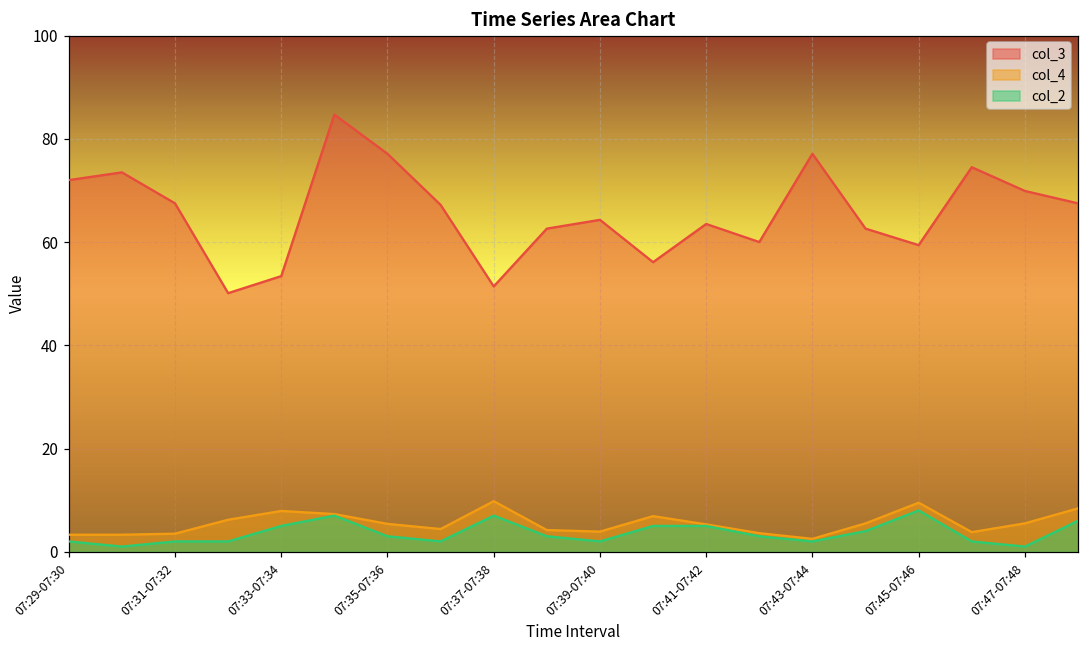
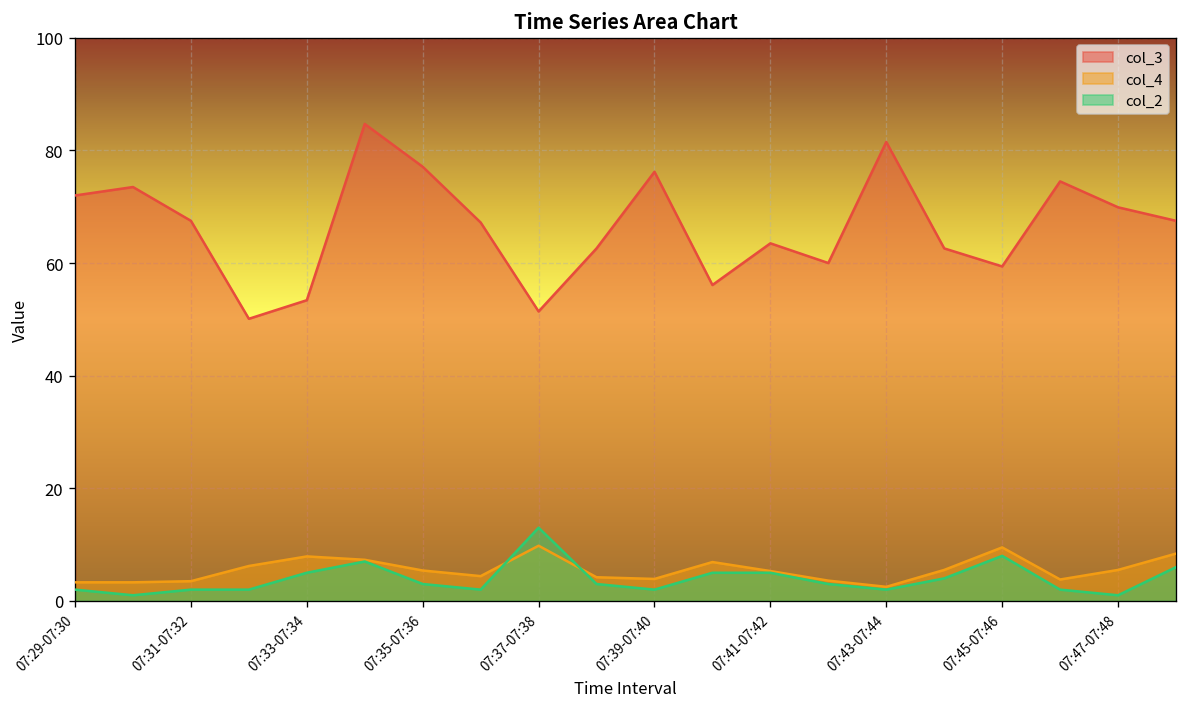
col_2, 07:37-07:38: 7 -> 13
col_3, 07:39-07:40: 64 -> 76
col_3, 07:43-07:44: 77 -> 82
